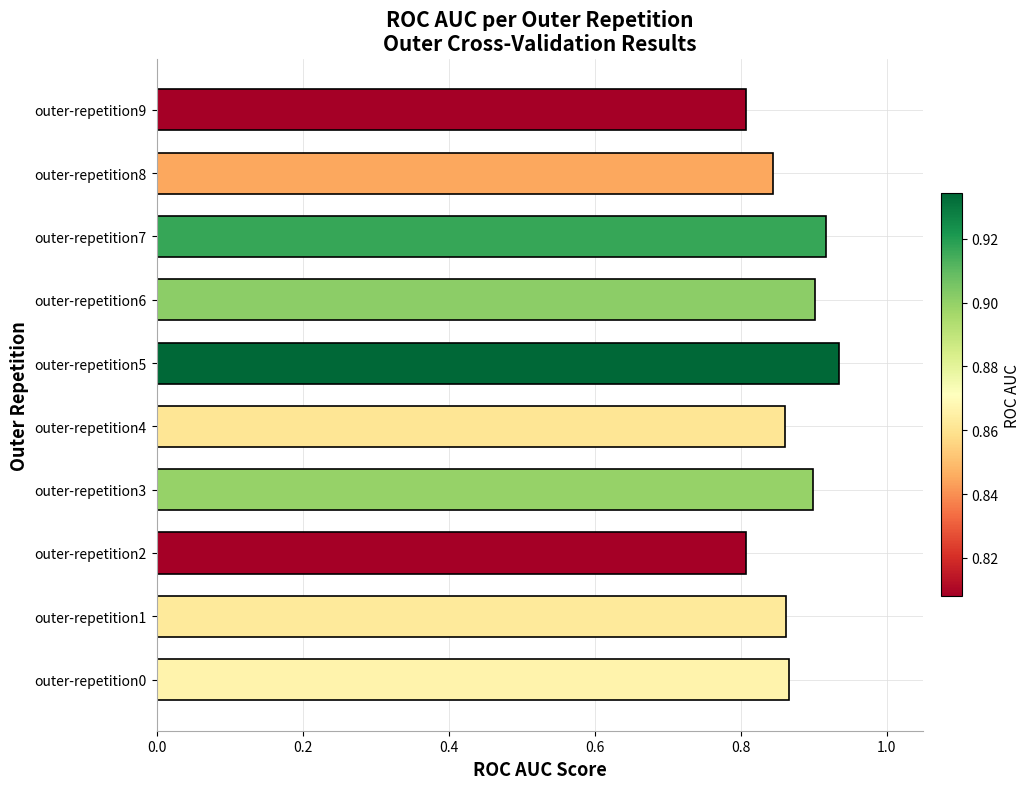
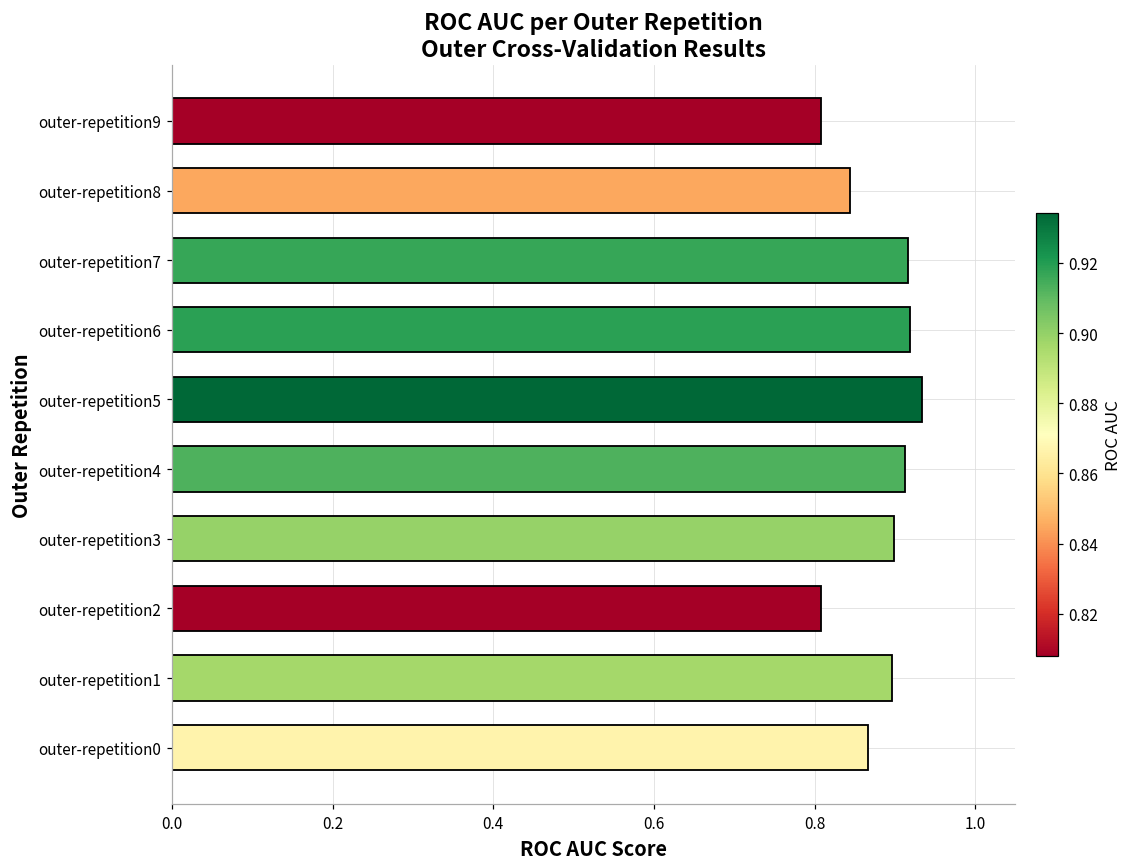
outer-repetition6: 0.90 -> 0.92
outer-repetition4: 0.86 -> 0.91
outer-repetition1: 0.86 -> 0.90
